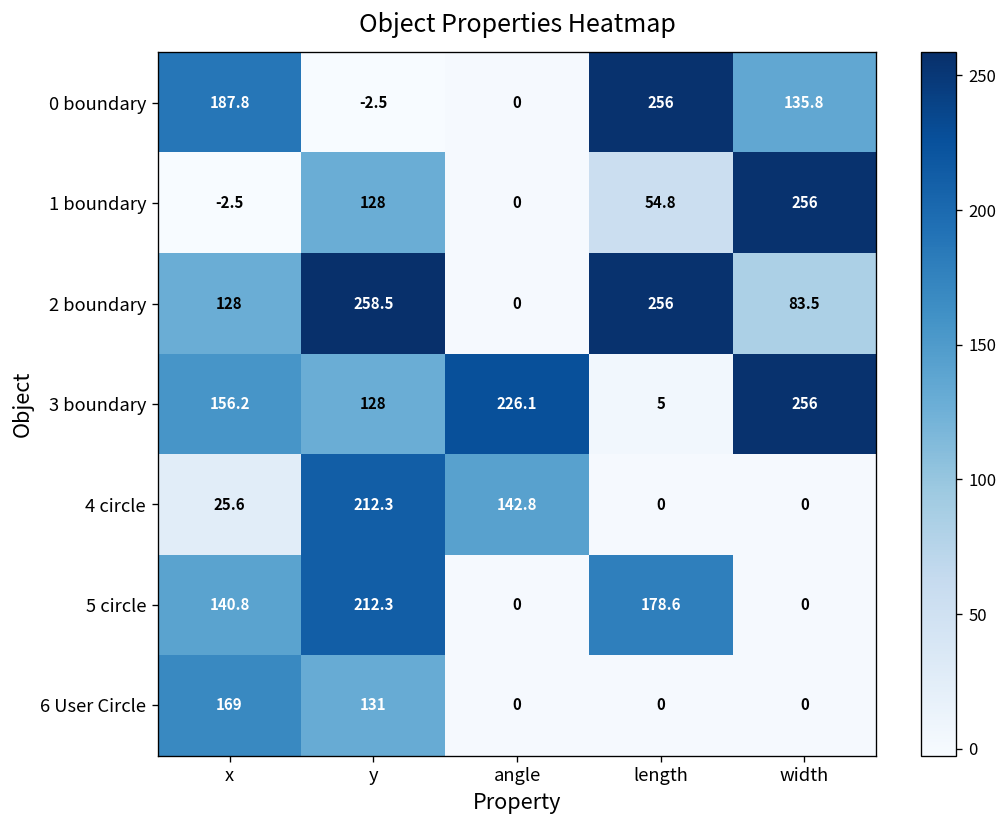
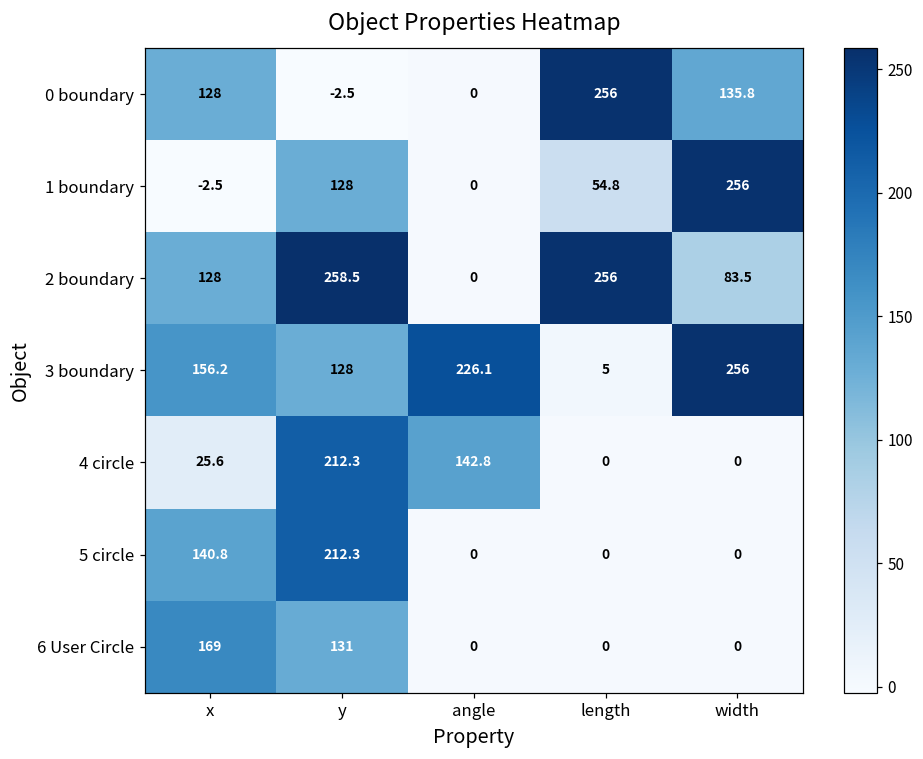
0 boundary, x: 187.8 -> 128
5 circle, length: 178.6 -> 0
